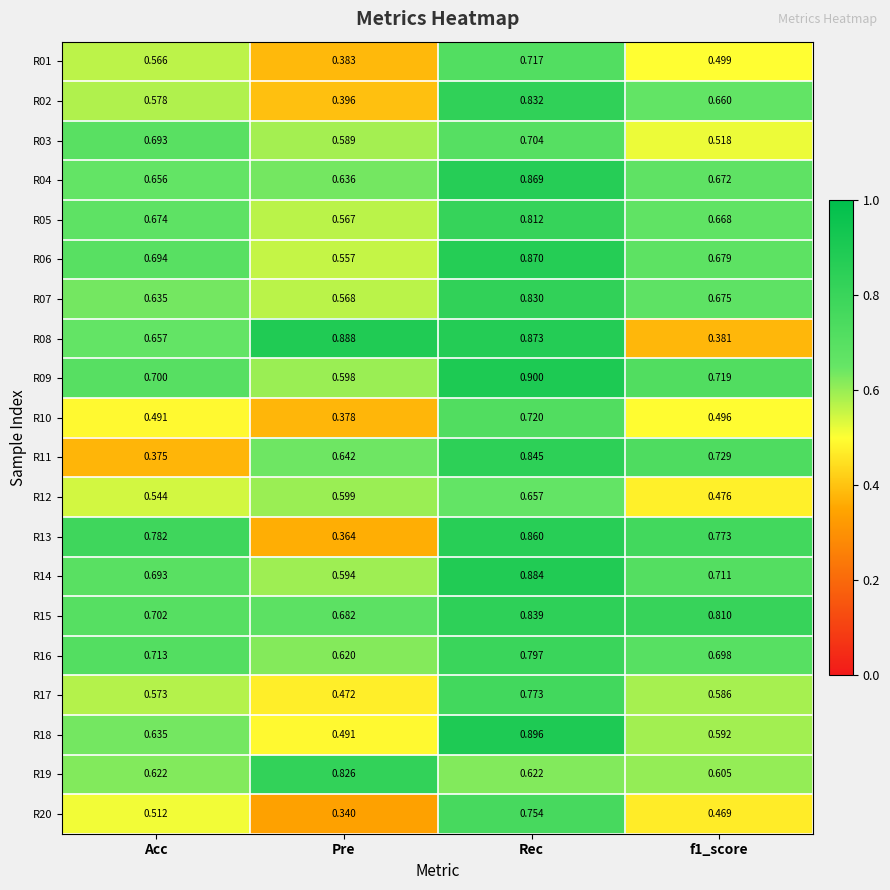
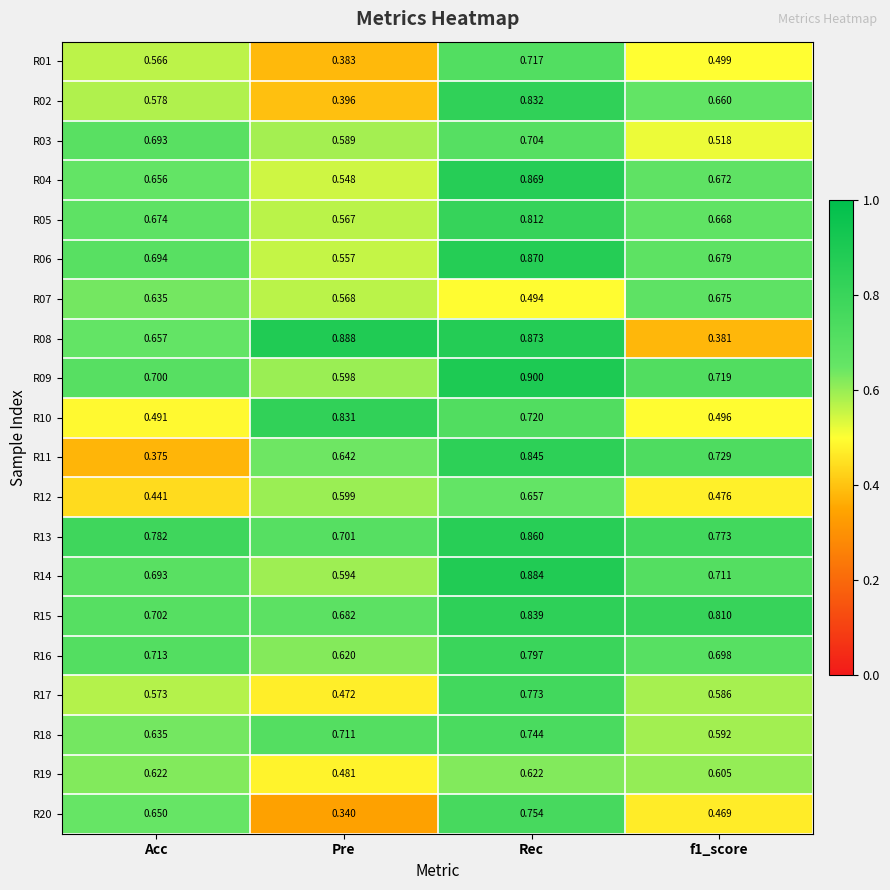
R04, Pre: 0.636 -> 0.548
R07, Rec: 0.830 -> 0.494
R10, Pre: 0.378 -> 0.831
R12, Acc: 0.544 -> 0.441
R13, Pre: 0.364 -> 0.701
R18, Pre: 0.491 -> 0.711
R18, Rec: 0.896 -> 0.744
R19, Pre: 0.826 -> 0.481
R20, Acc: 0.512 -> 0.650
